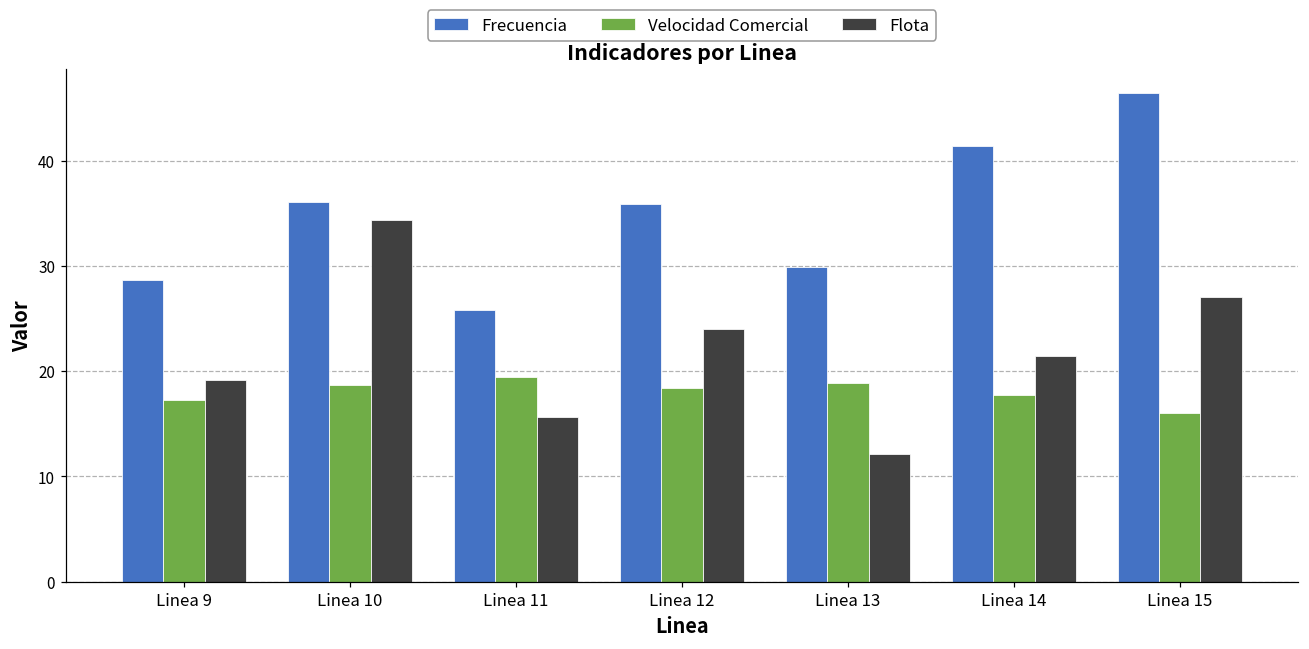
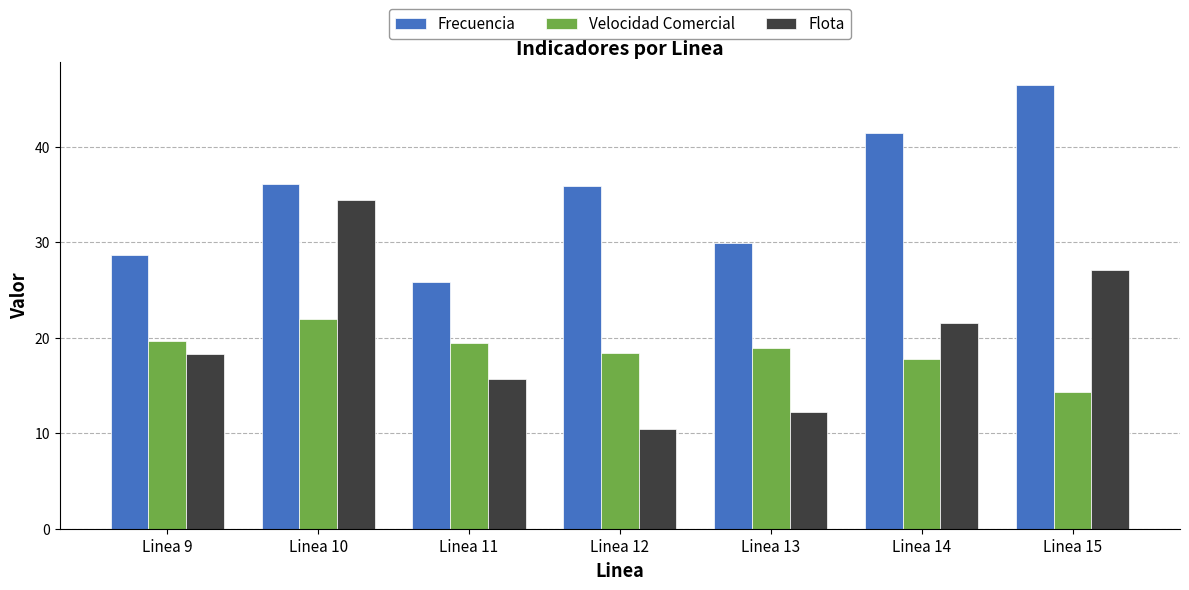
Velocidad Comercial, Linea 9: 17 -> 20
Flota, Linea 9: 19 -> 18
Velocidad Comercial, Linea 10: 19 -> 22
Flota, Linea 12: 24 -> 10
Velocidad Comercial, Linea 15: 16 -> 14
